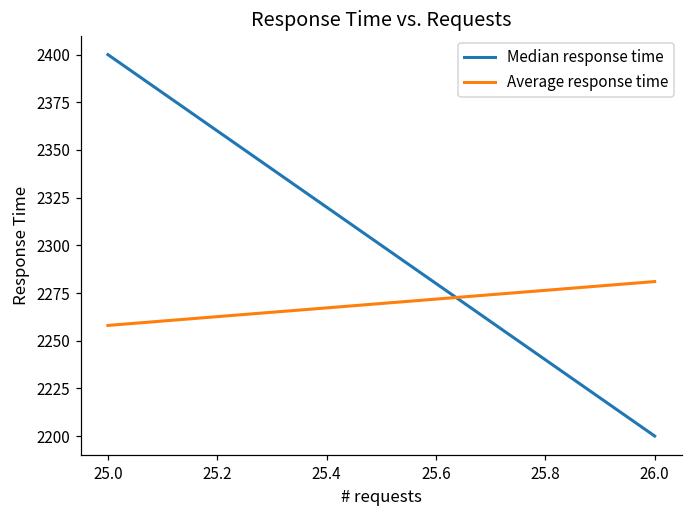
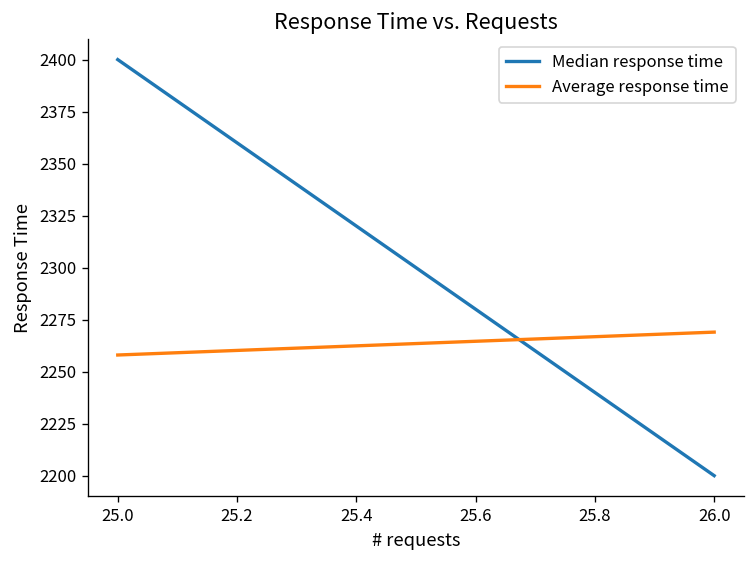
Average response time, 26.0: 2281 -> 2269
